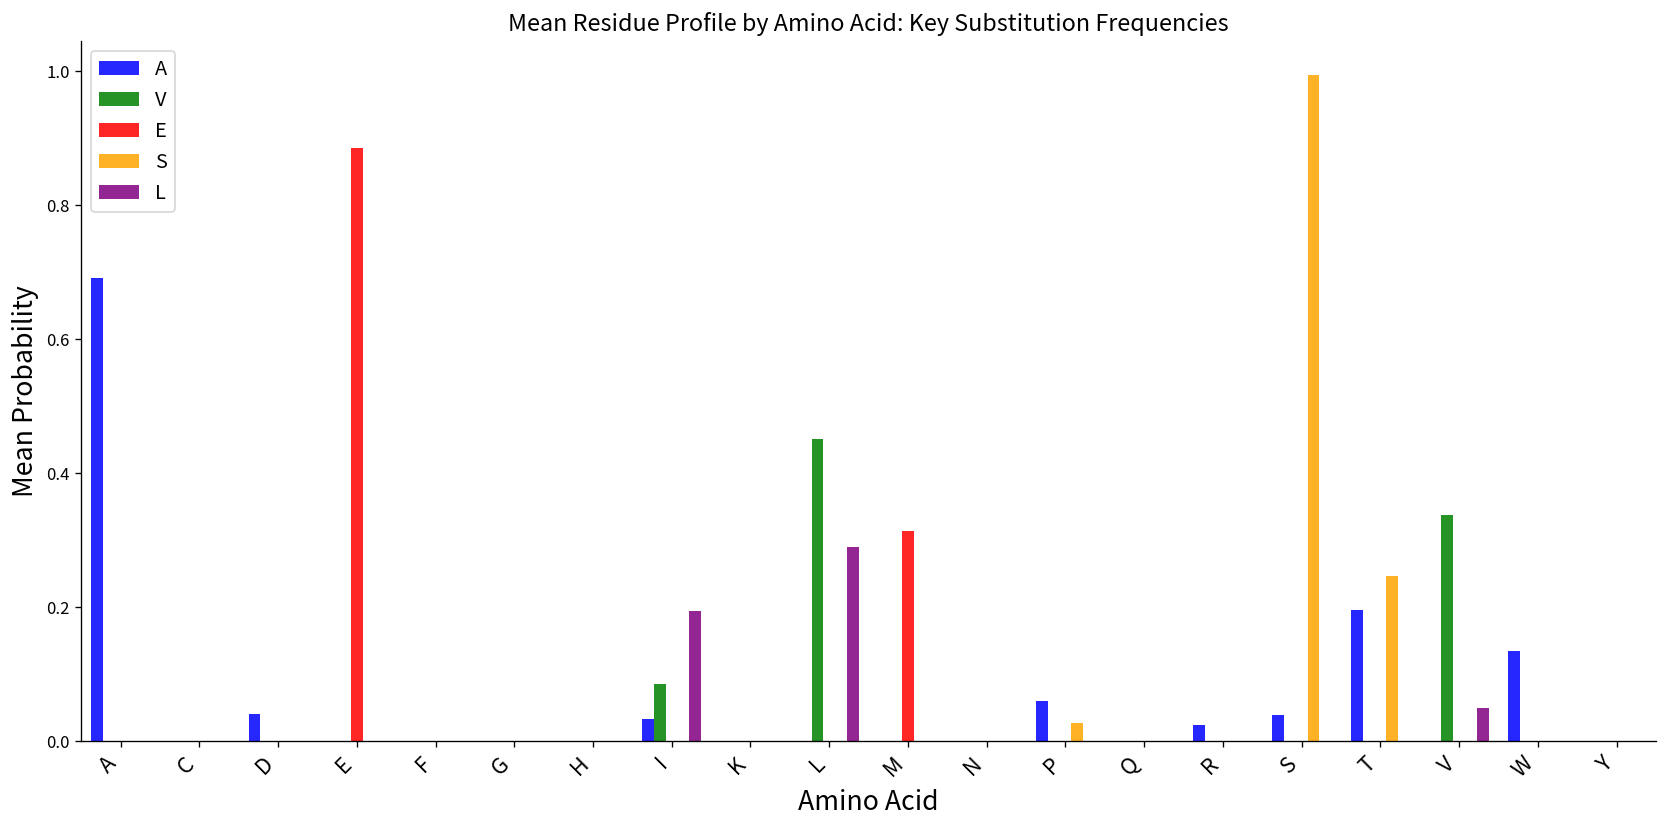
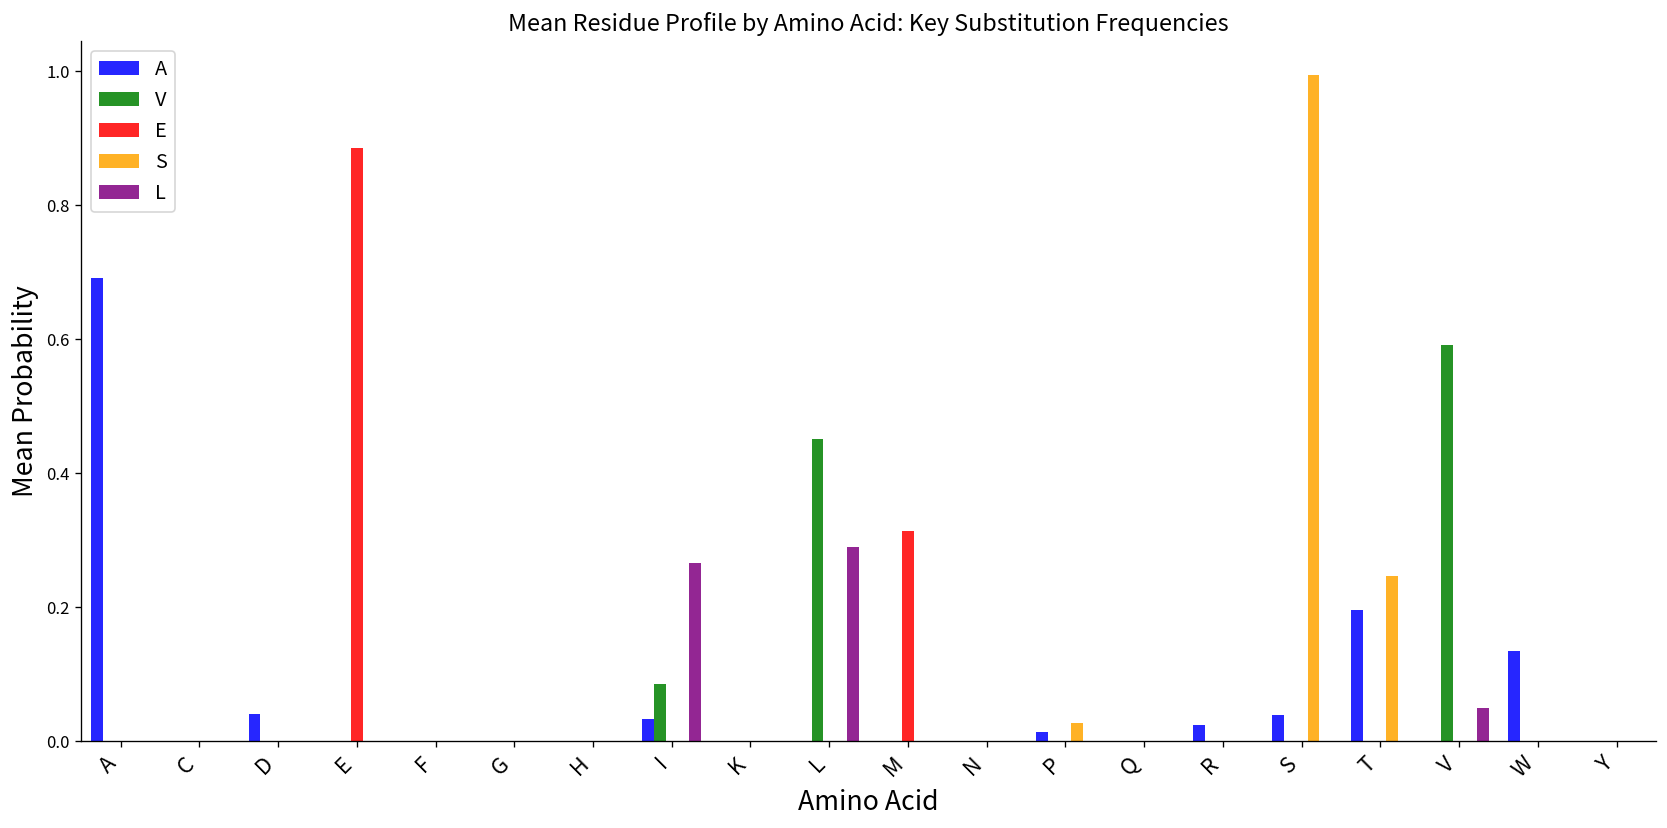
L, I: 0.19 -> 0.27
A, P: 0.06 -> 0.01
V, V: 0.34 -> 0.59
